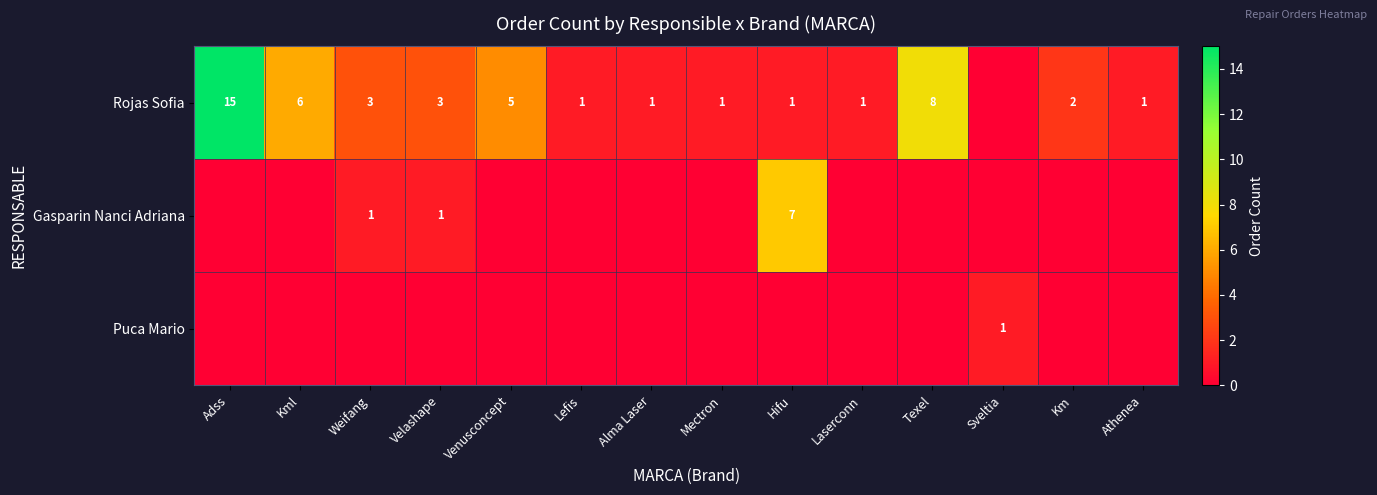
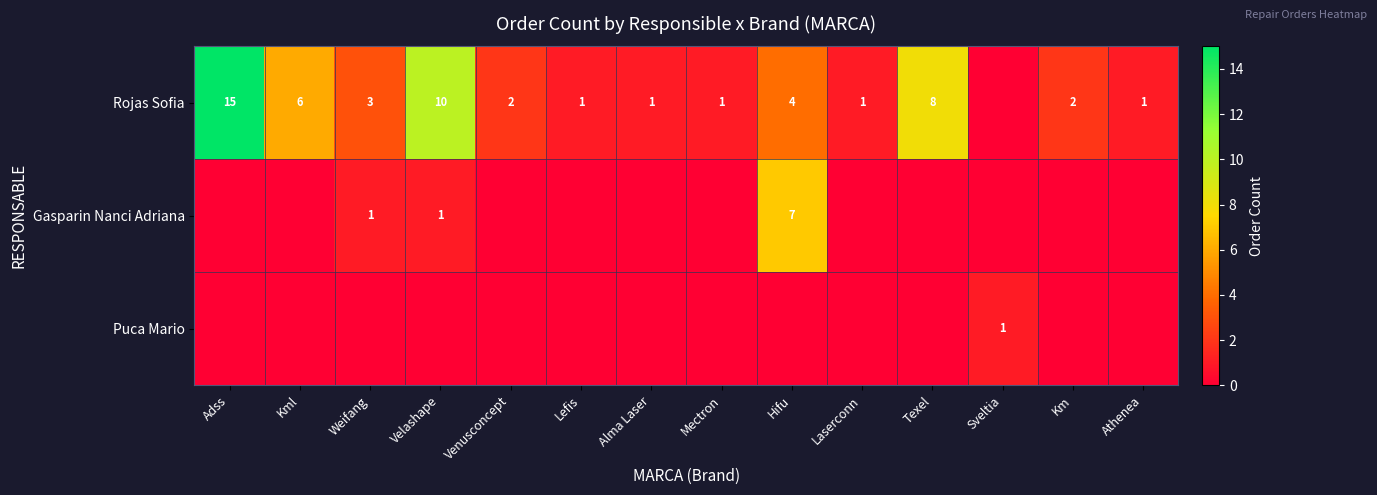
Rojas Sofia, Velashape: 3 -> 10
Rojas Sofia, Venusconcept: 5 -> 2
Rojas Sofia, Hifu: 1 -> 4
